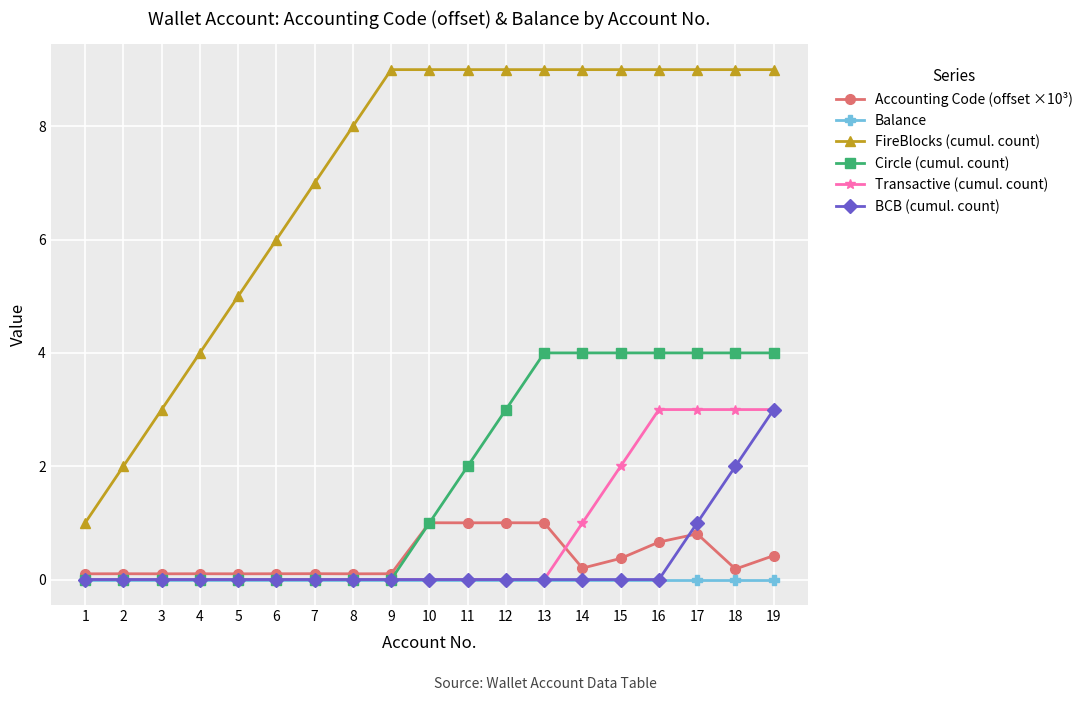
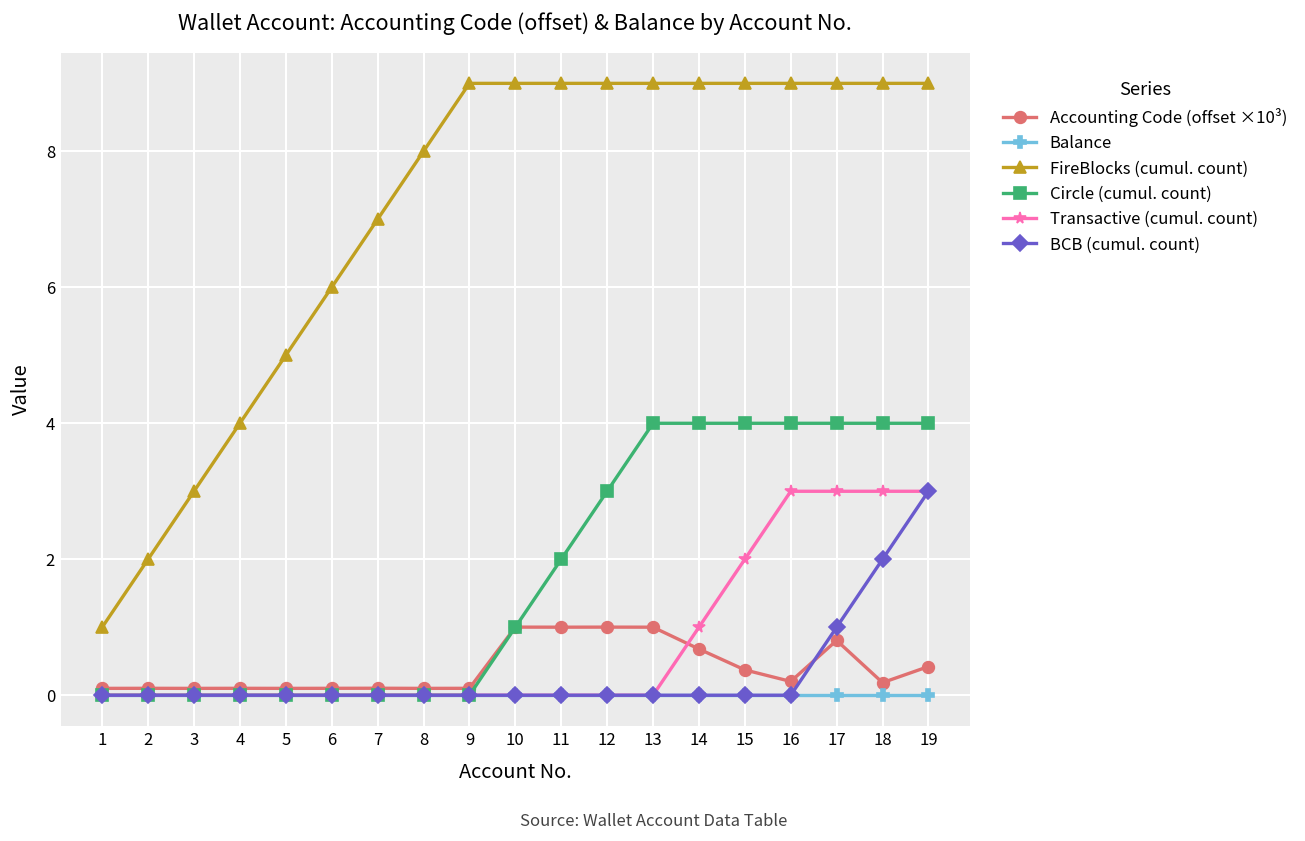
Accounting Code (offset ×10³), 14: 0.2 -> 0.7
Accounting Code (offset ×10³), 16: 0.7 -> 0.2
